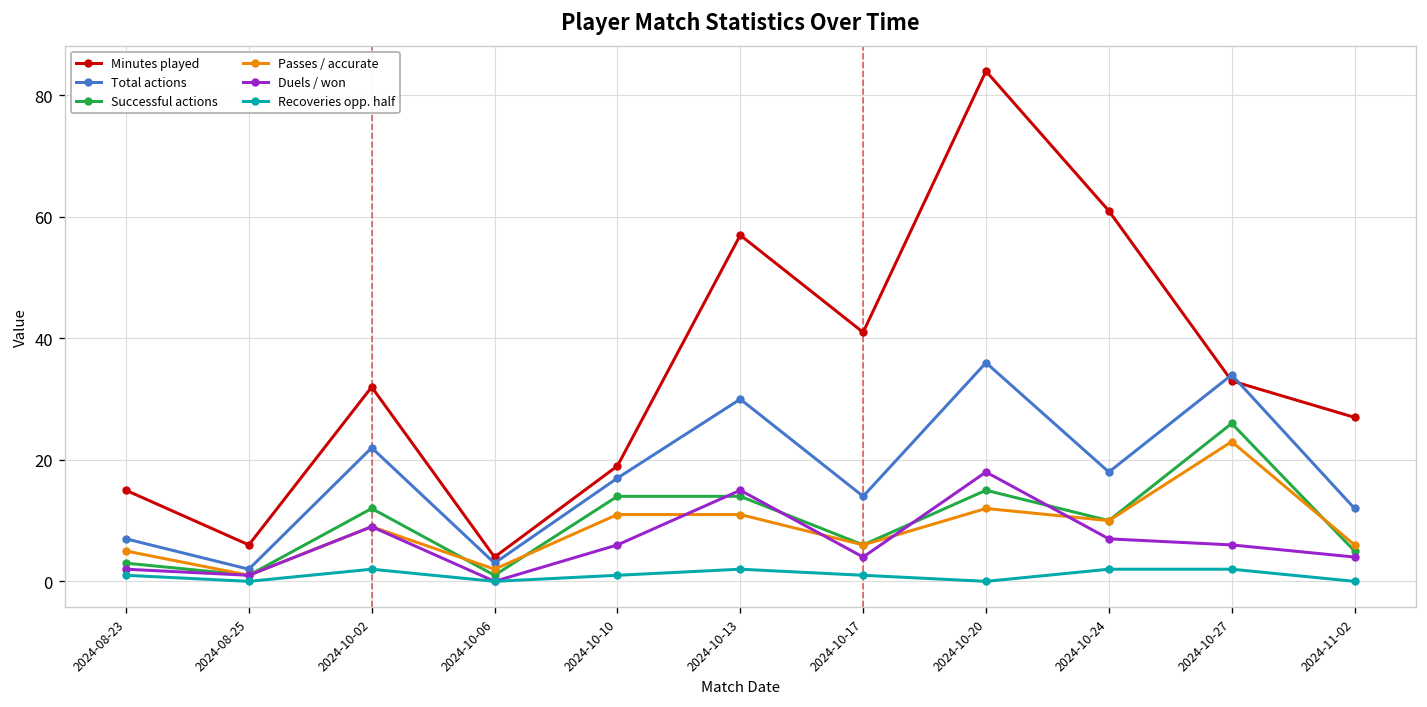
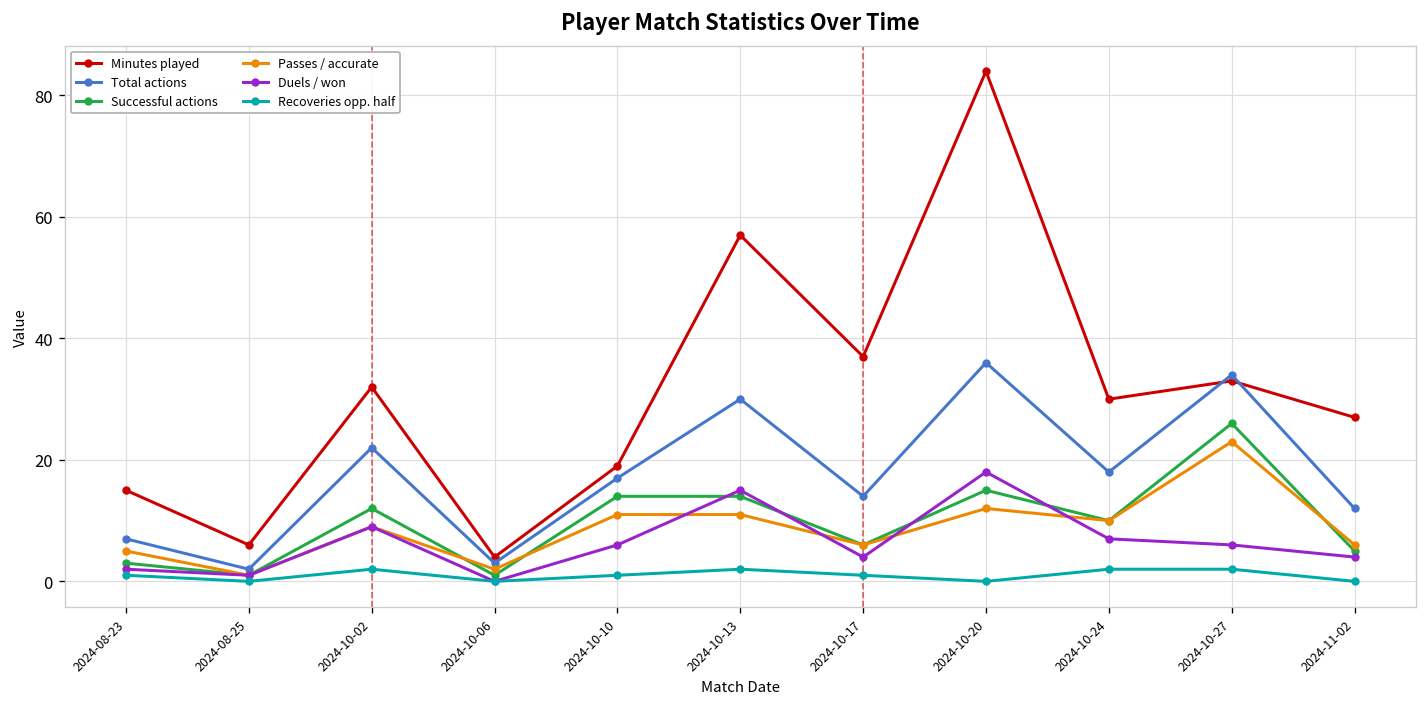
Minutes played, 2024-10-17: 41 -> 37
Minutes played, 2024-10-24: 61 -> 30
